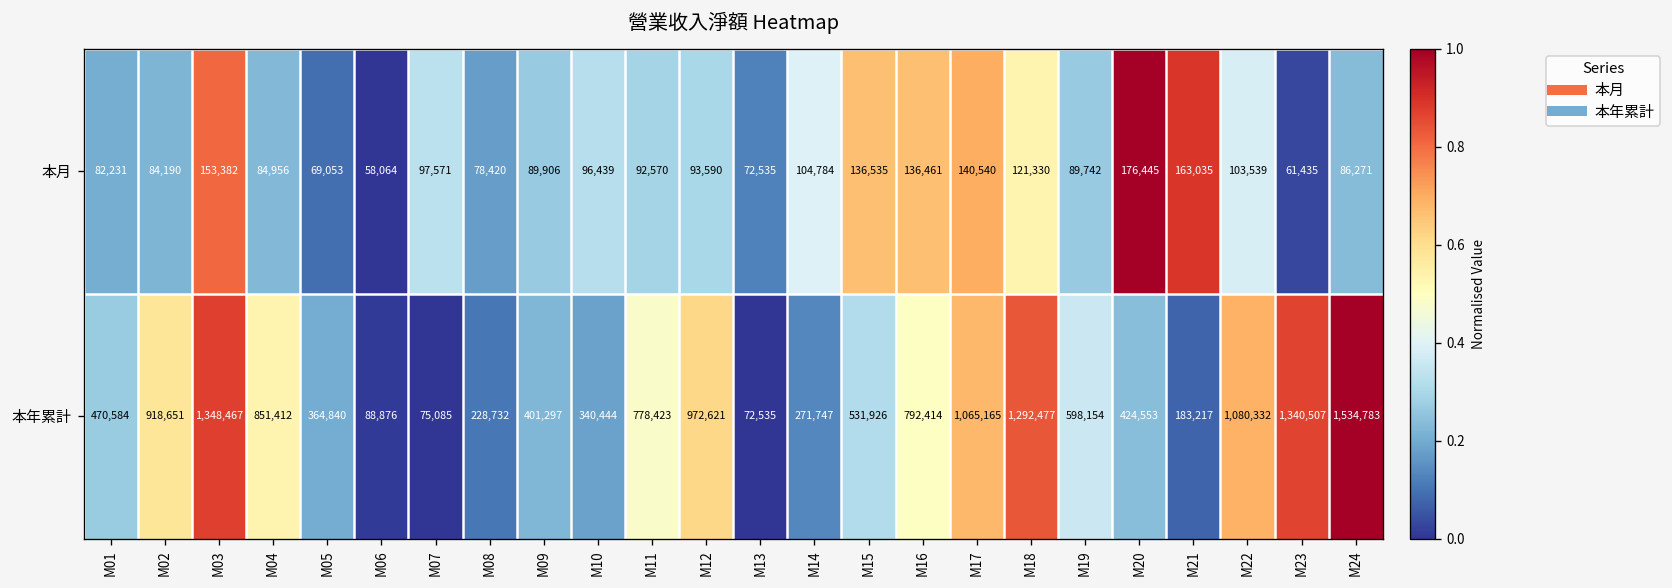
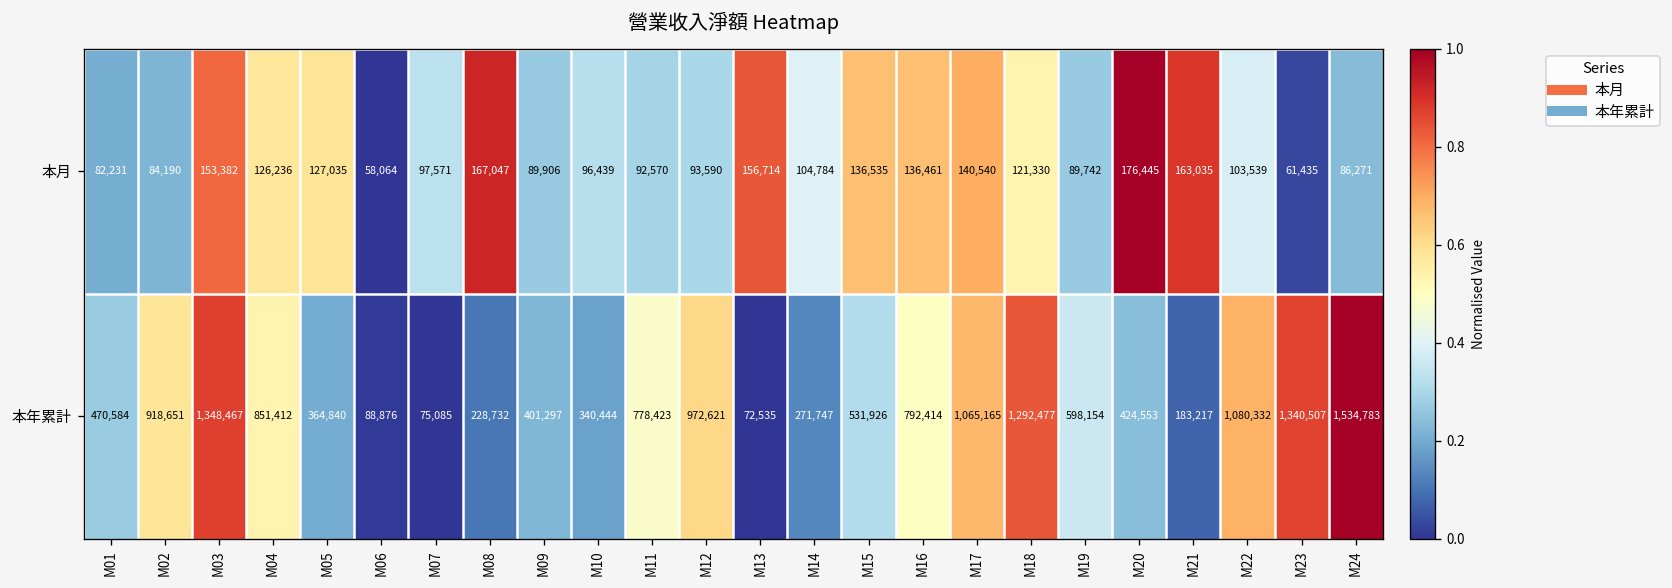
本月, M04: 84,956 -> 126,236
本月, M05: 69,053 -> 127,035
本月, M08: 78,420 -> 167,047
本月, M13: 72,535 -> 156,714
